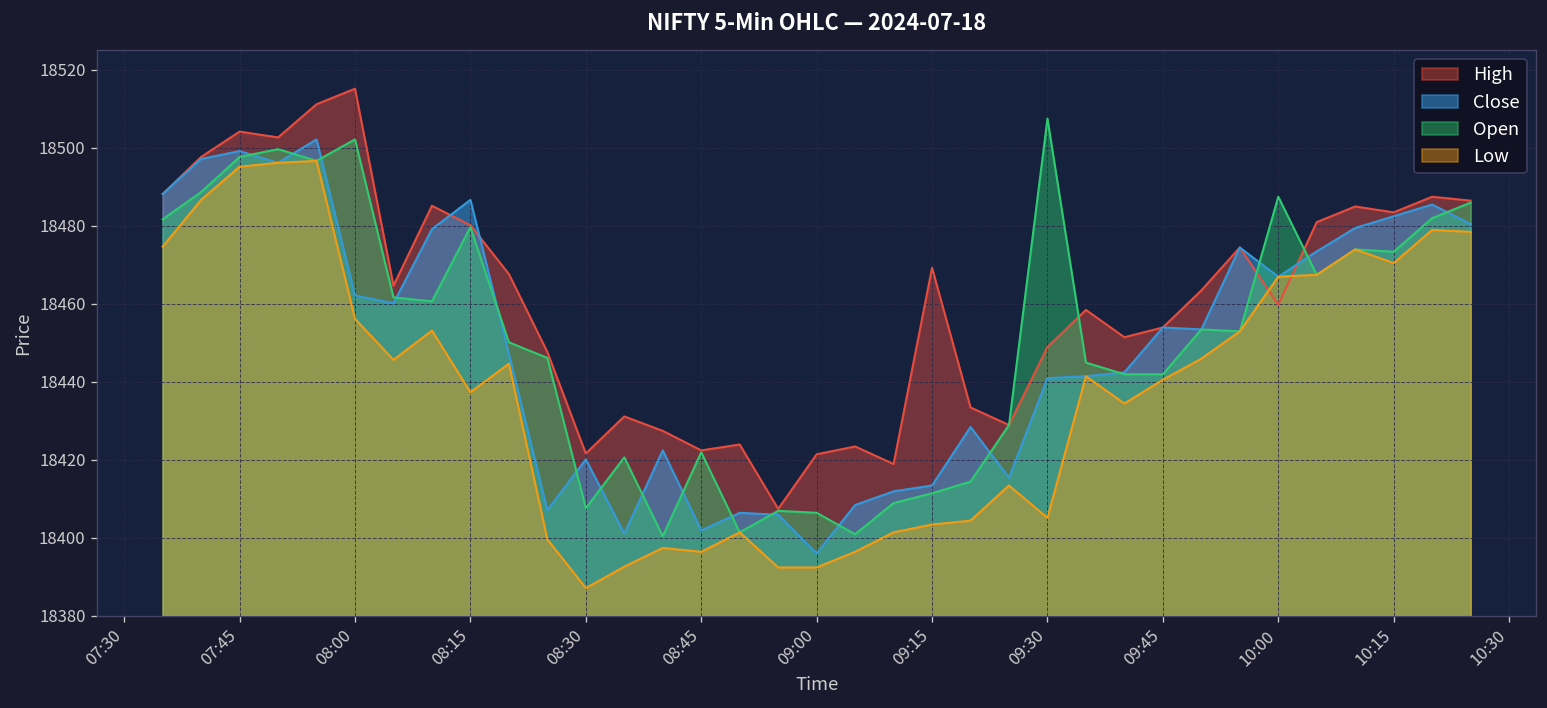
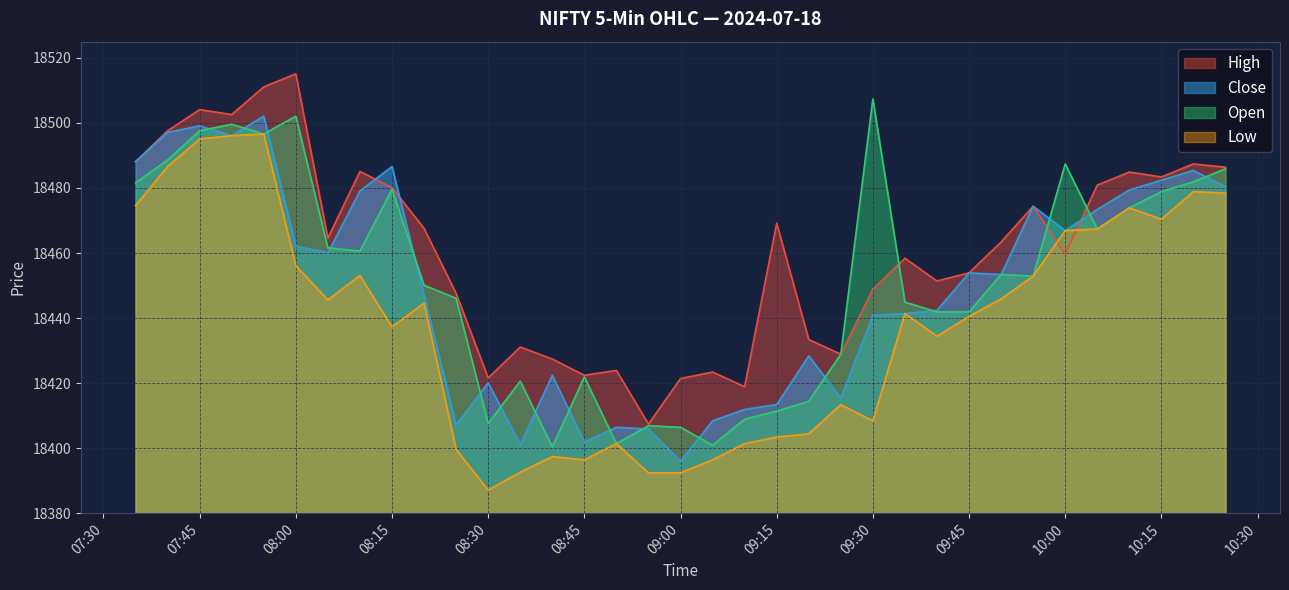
Low, 09:30: 18405 -> 18408
Open, 10:15: 18473 -> 18479
